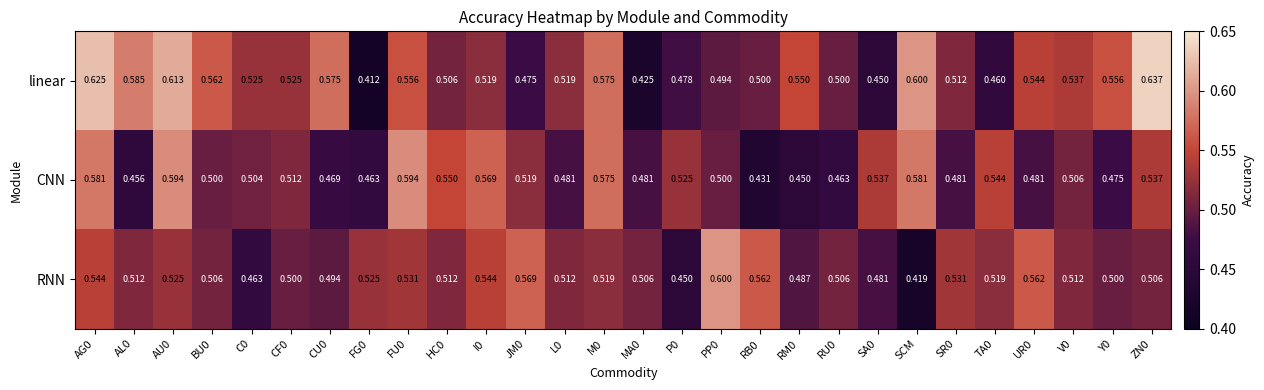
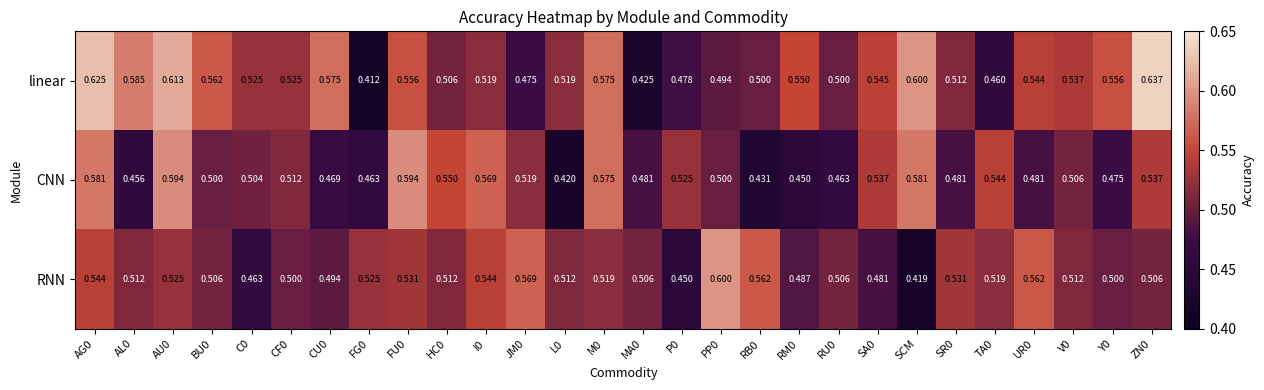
linear, SA0: 0.450 -> 0.545
CNN, L0: 0.481 -> 0.420
